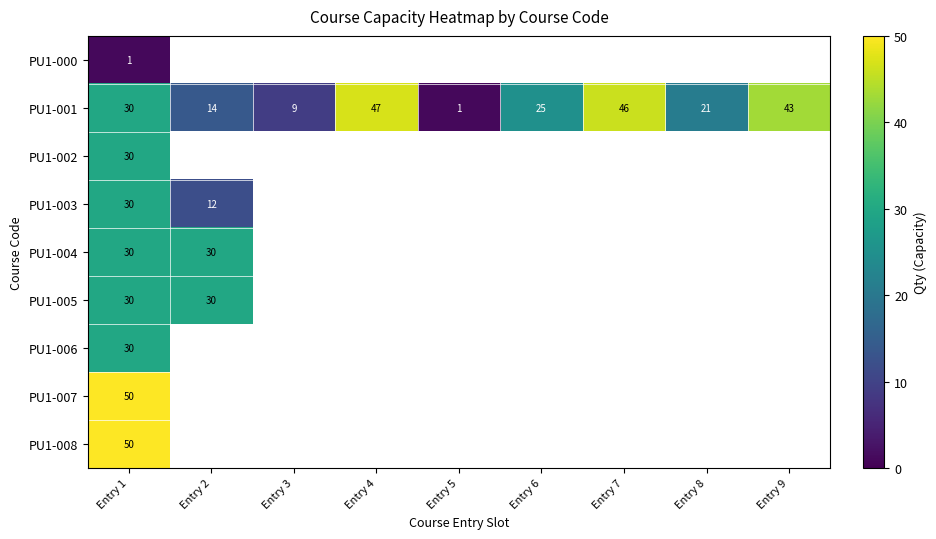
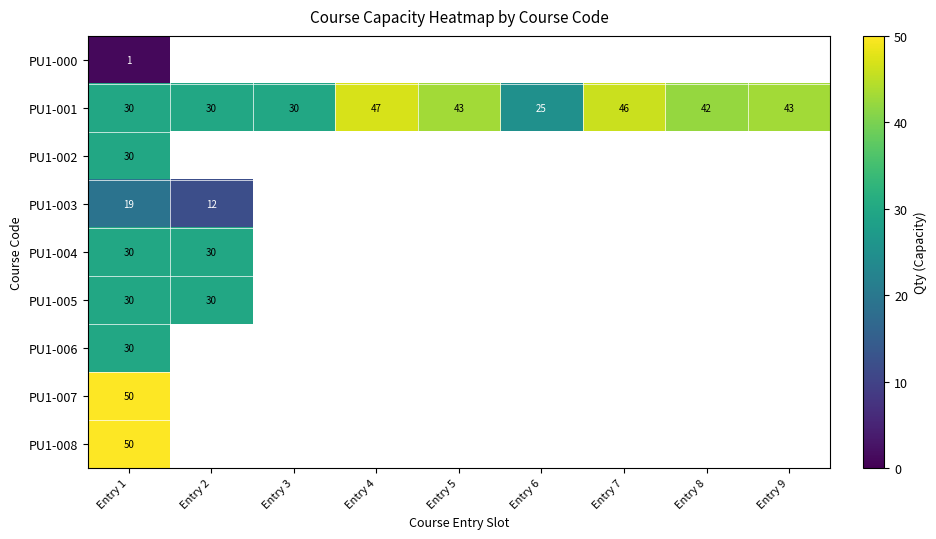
PU1-001, Entry 2: 14 -> 30
PU1-001, Entry 3: 9 -> 30
PU1-001, Entry 5: 1 -> 43
PU1-001, Entry 8: 21 -> 42
PU1-003, Entry 1: 30 -> 19
